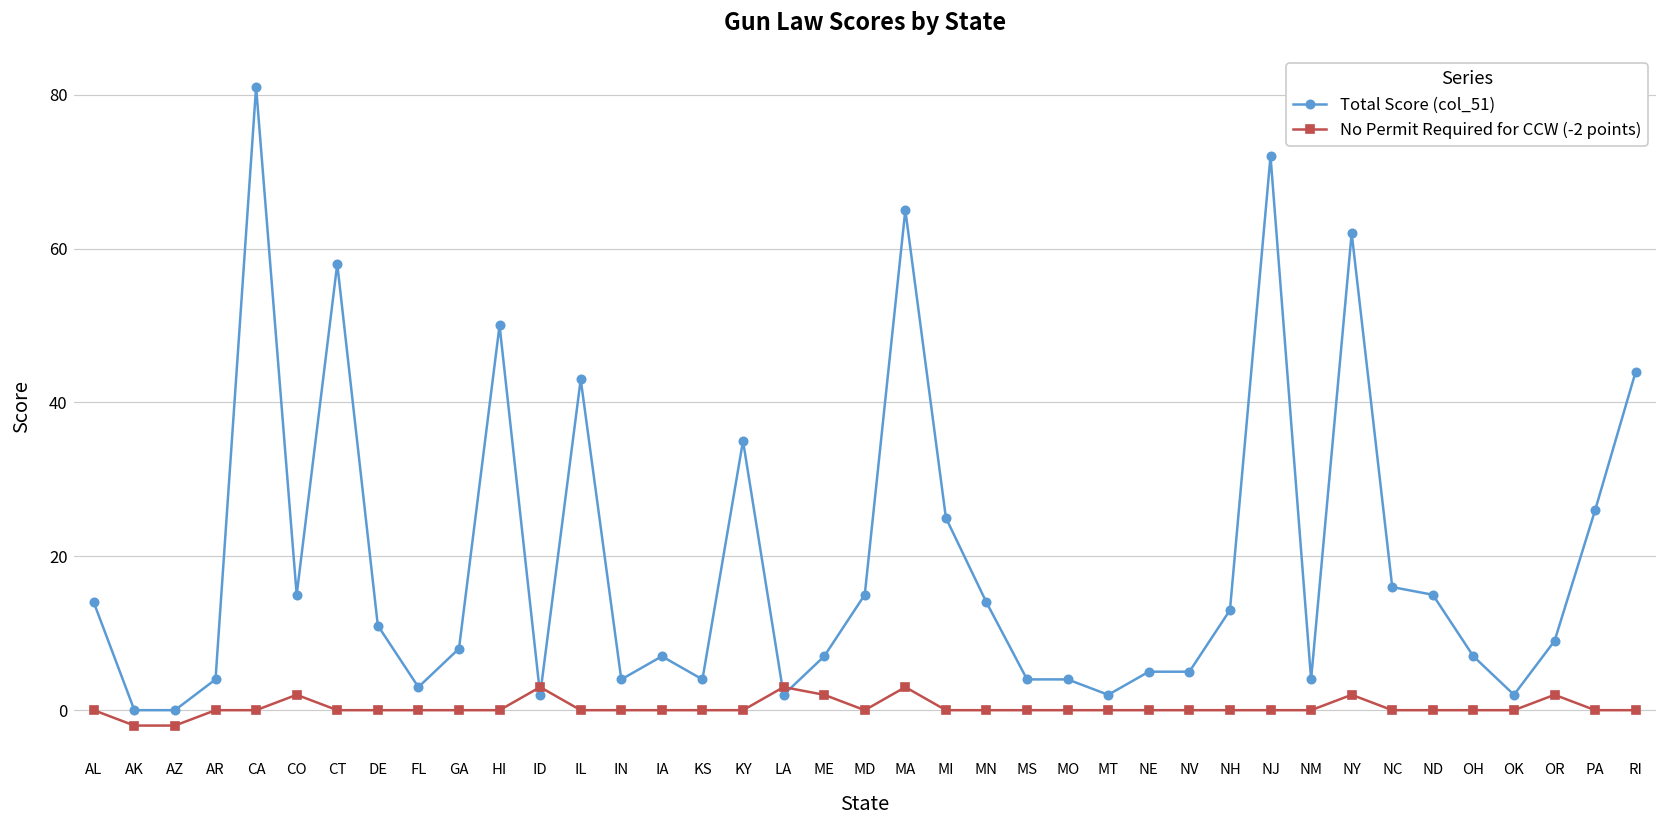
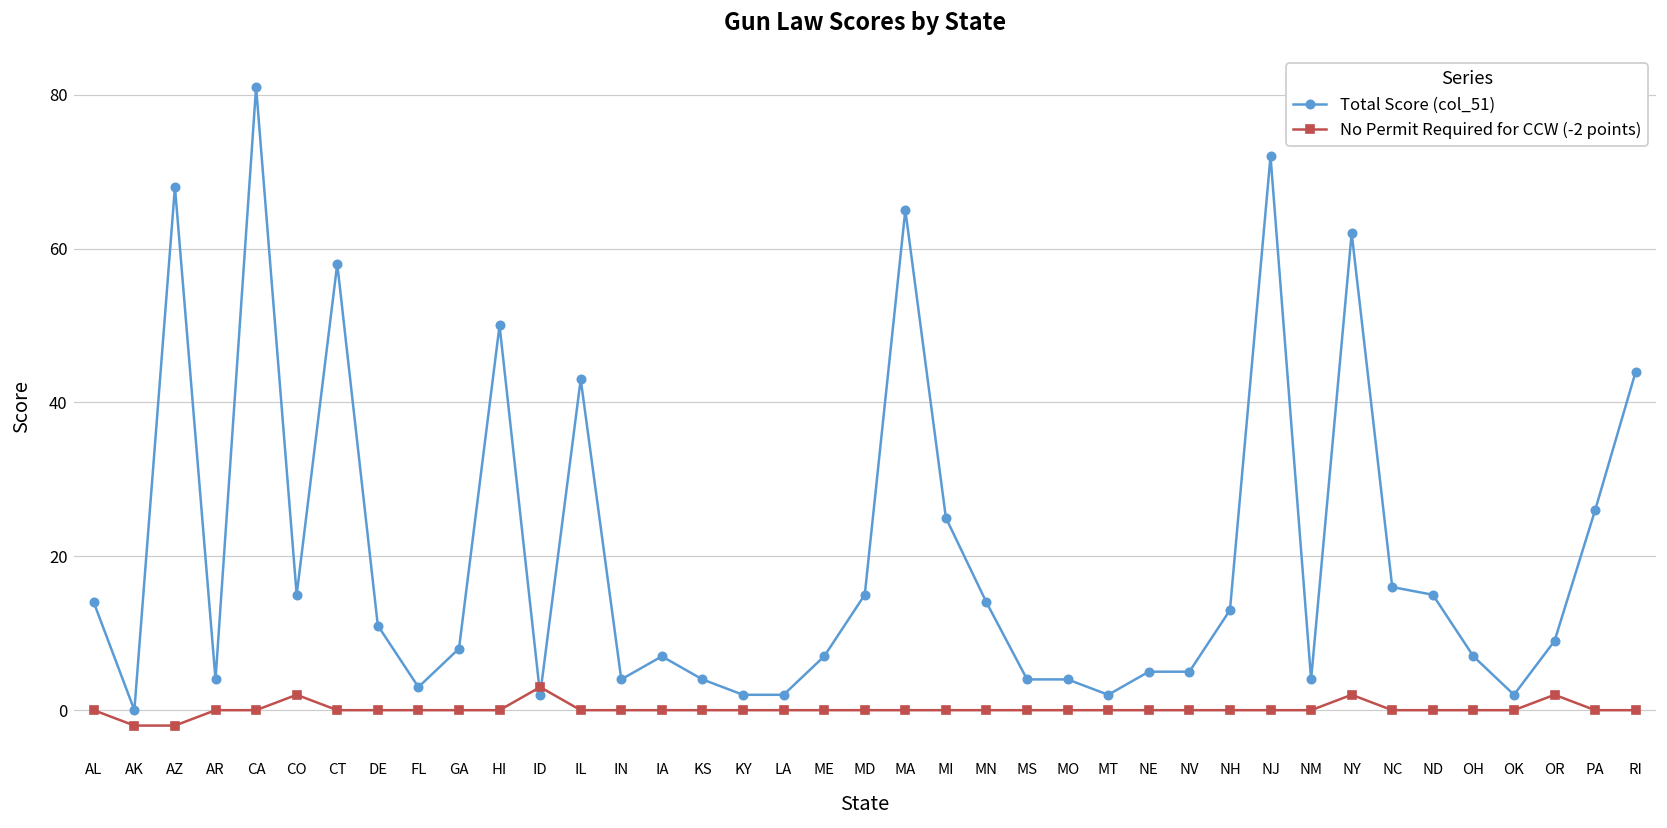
Total Score (col_51), AZ: 0 -> 68
Total Score (col_51), KY: 35 -> 2
No Permit Required for CCW (-2 points), LA: 3 -> 0
No Permit Required for CCW (-2 points), ME: 2 -> 0
No Permit Required for CCW (-2 points), MA: 3 -> 0
